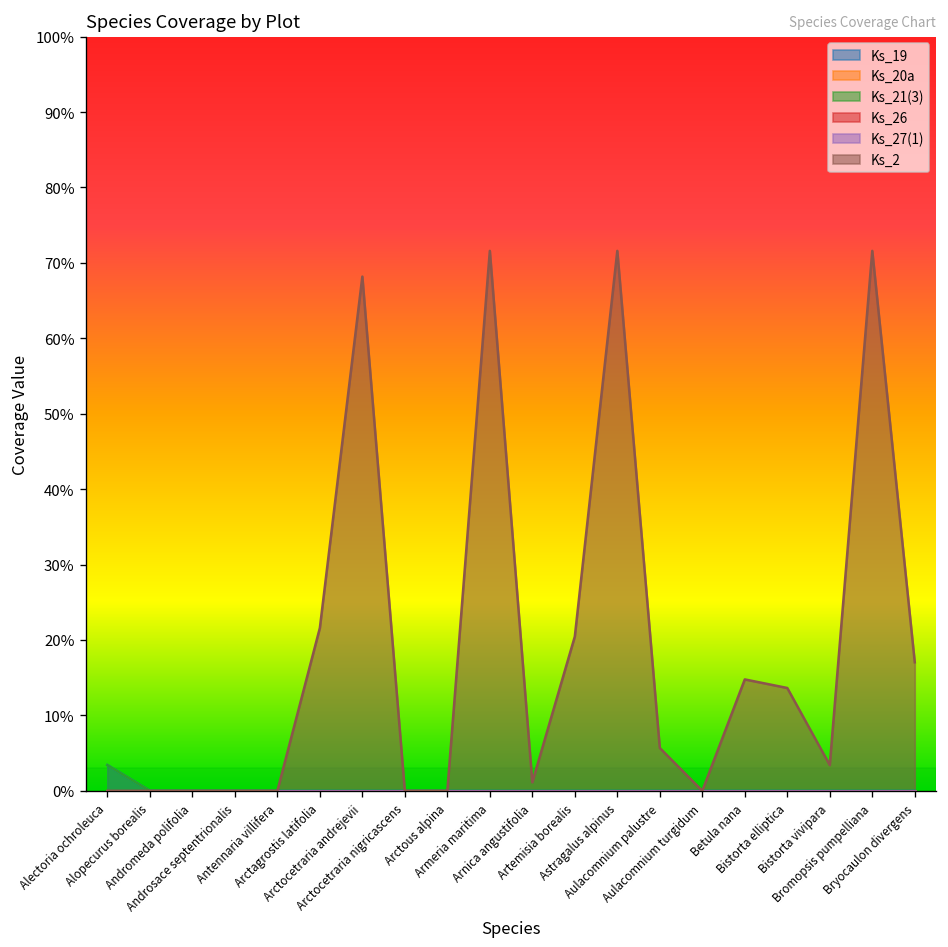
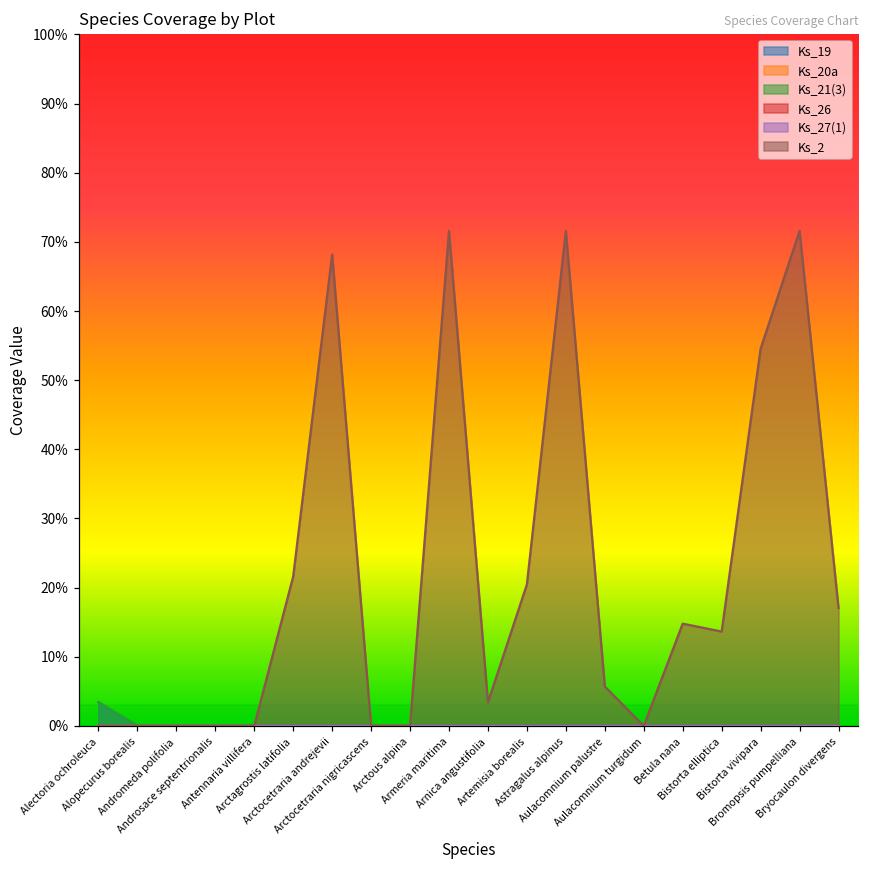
Ks_2, Arnica angustifolia: 1% -> 3%
Ks_2, Bistorta vivipara: 3% -> 55%
